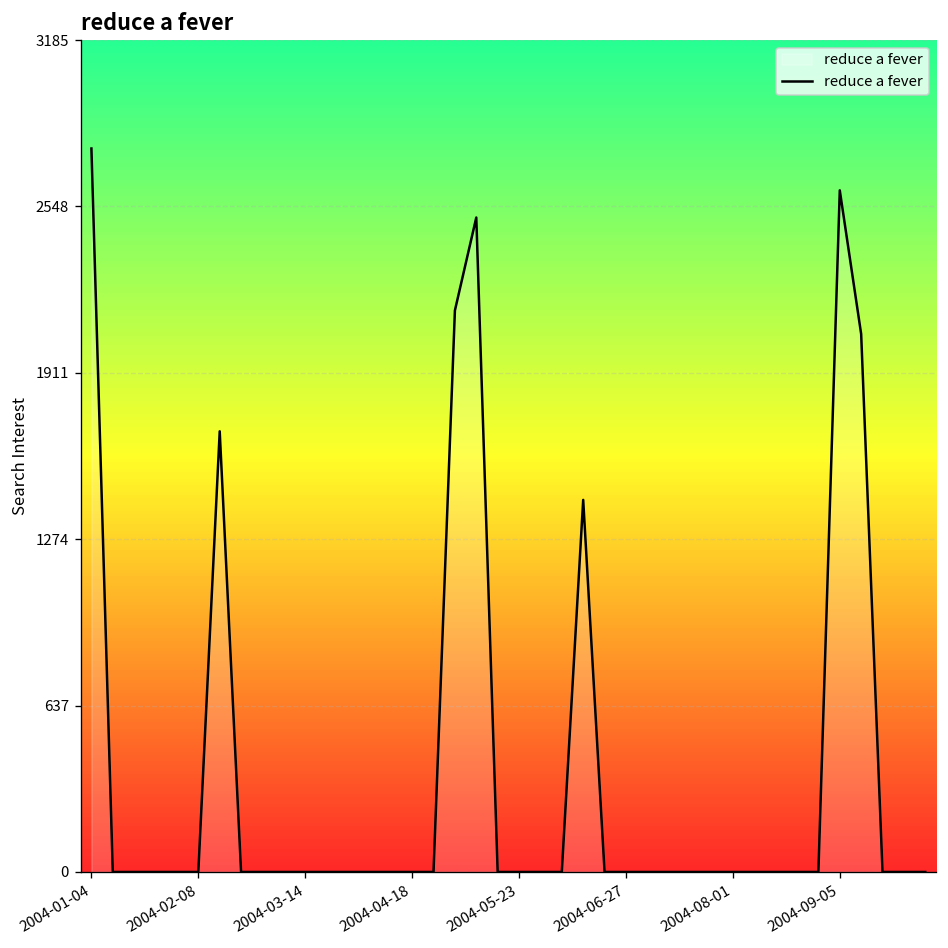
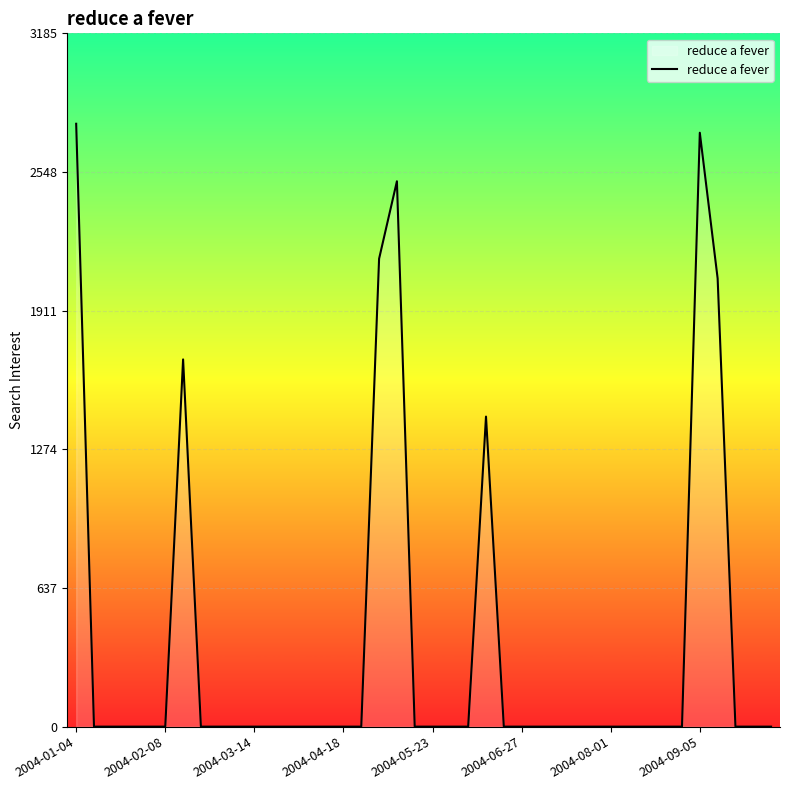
2004-09-05: 2610 -> 2730
